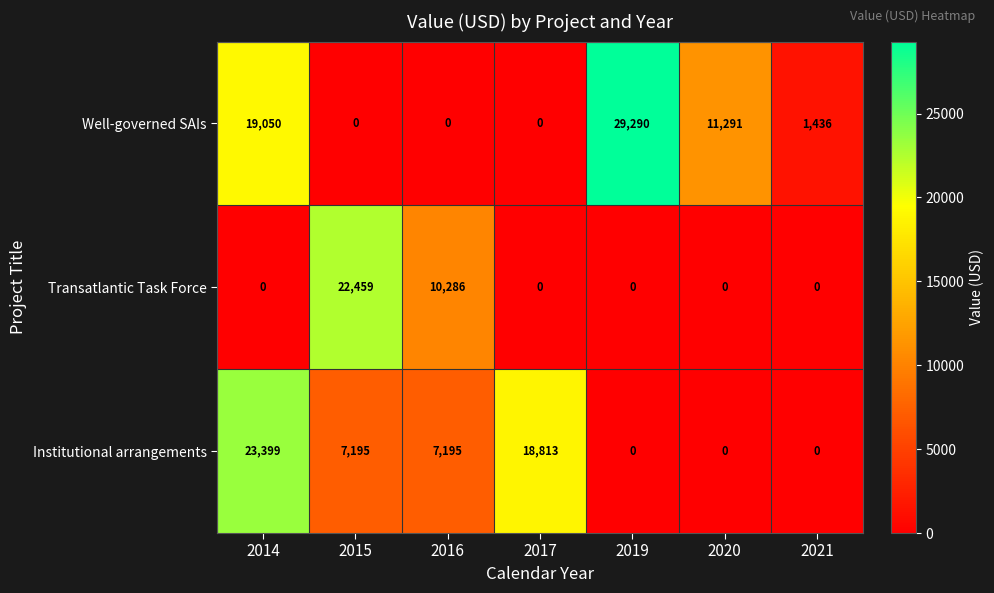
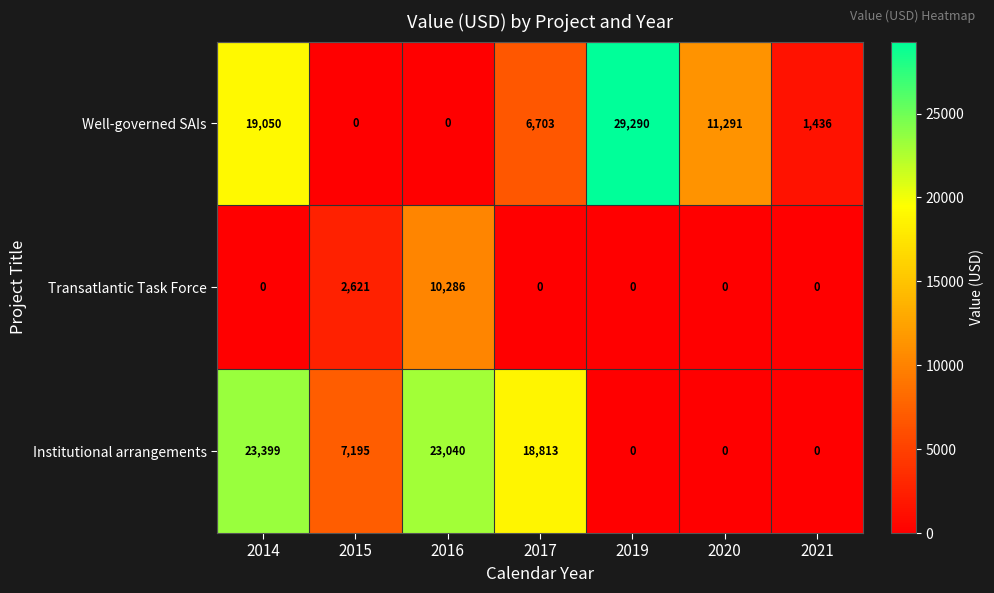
Well-governed SAIs, 2017: 0 -> 6,703
Transatlantic Task Force, 2015: 22,459 -> 2,621
Institutional arrangements, 2016: 7,195 -> 23,040
